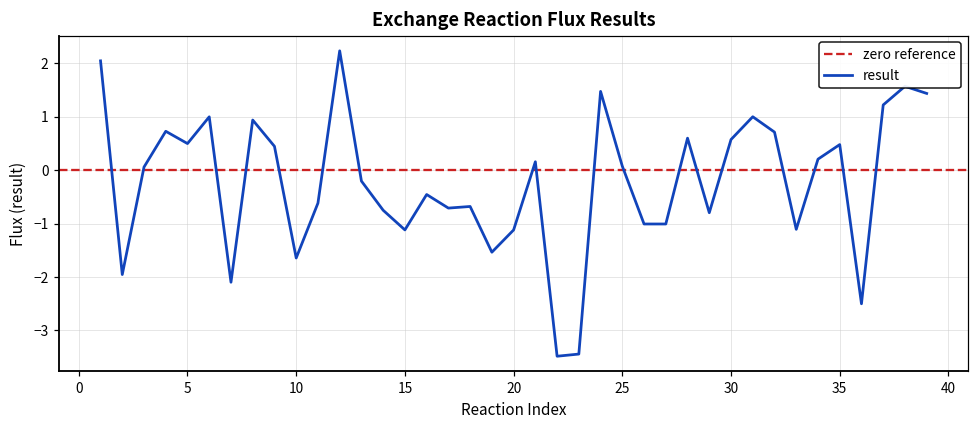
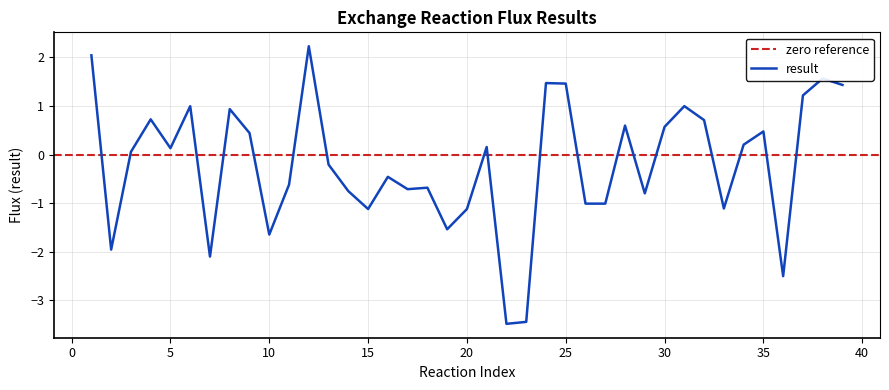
5: 0.5 -> 0.1
25: 0.1 -> 1.5
